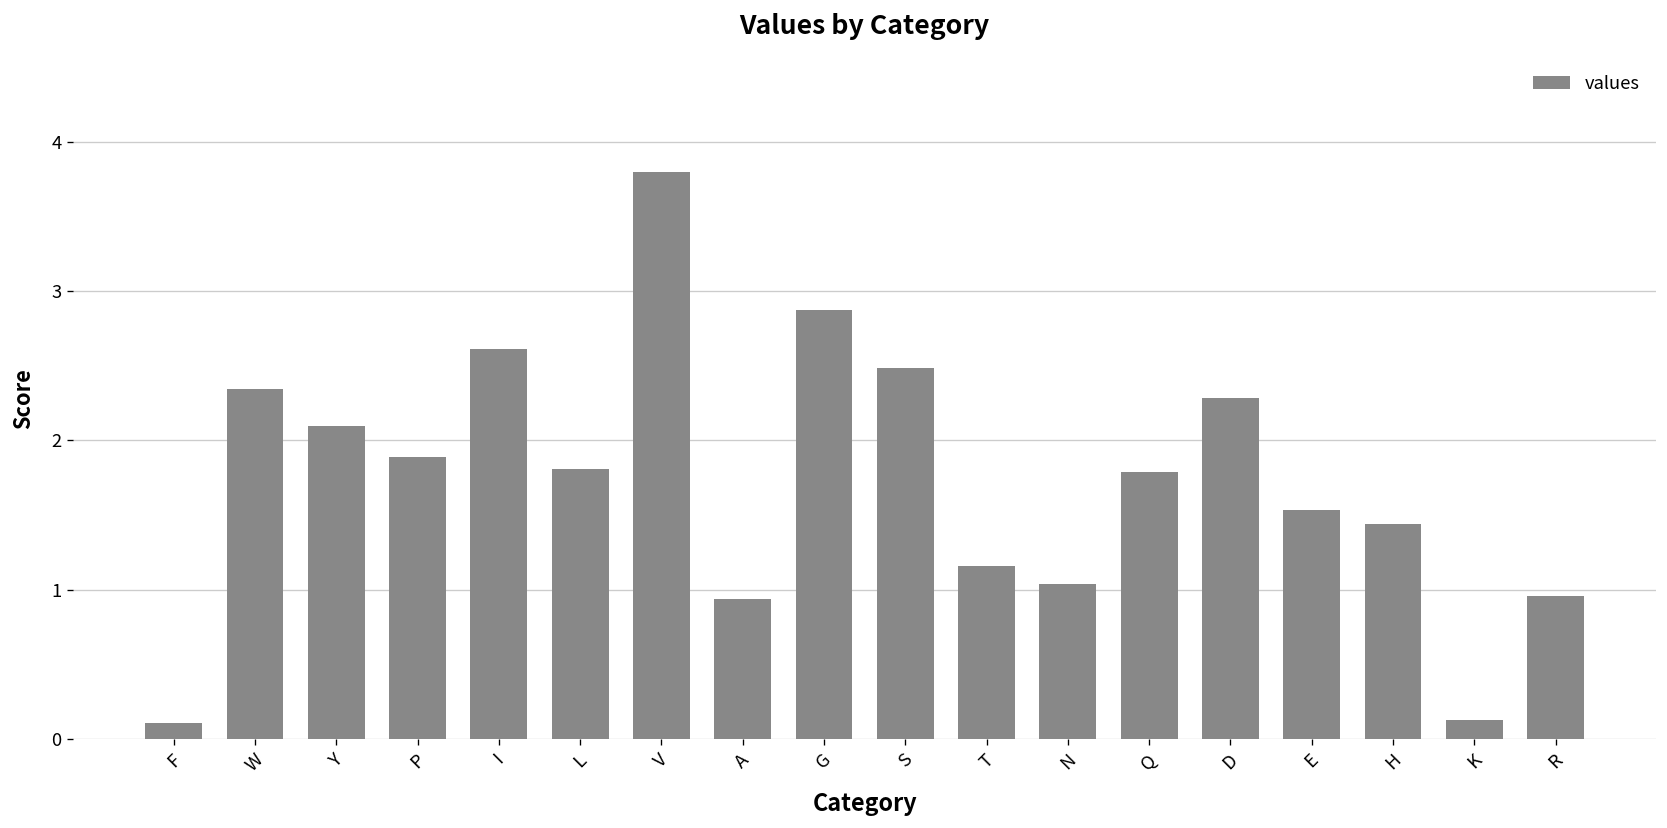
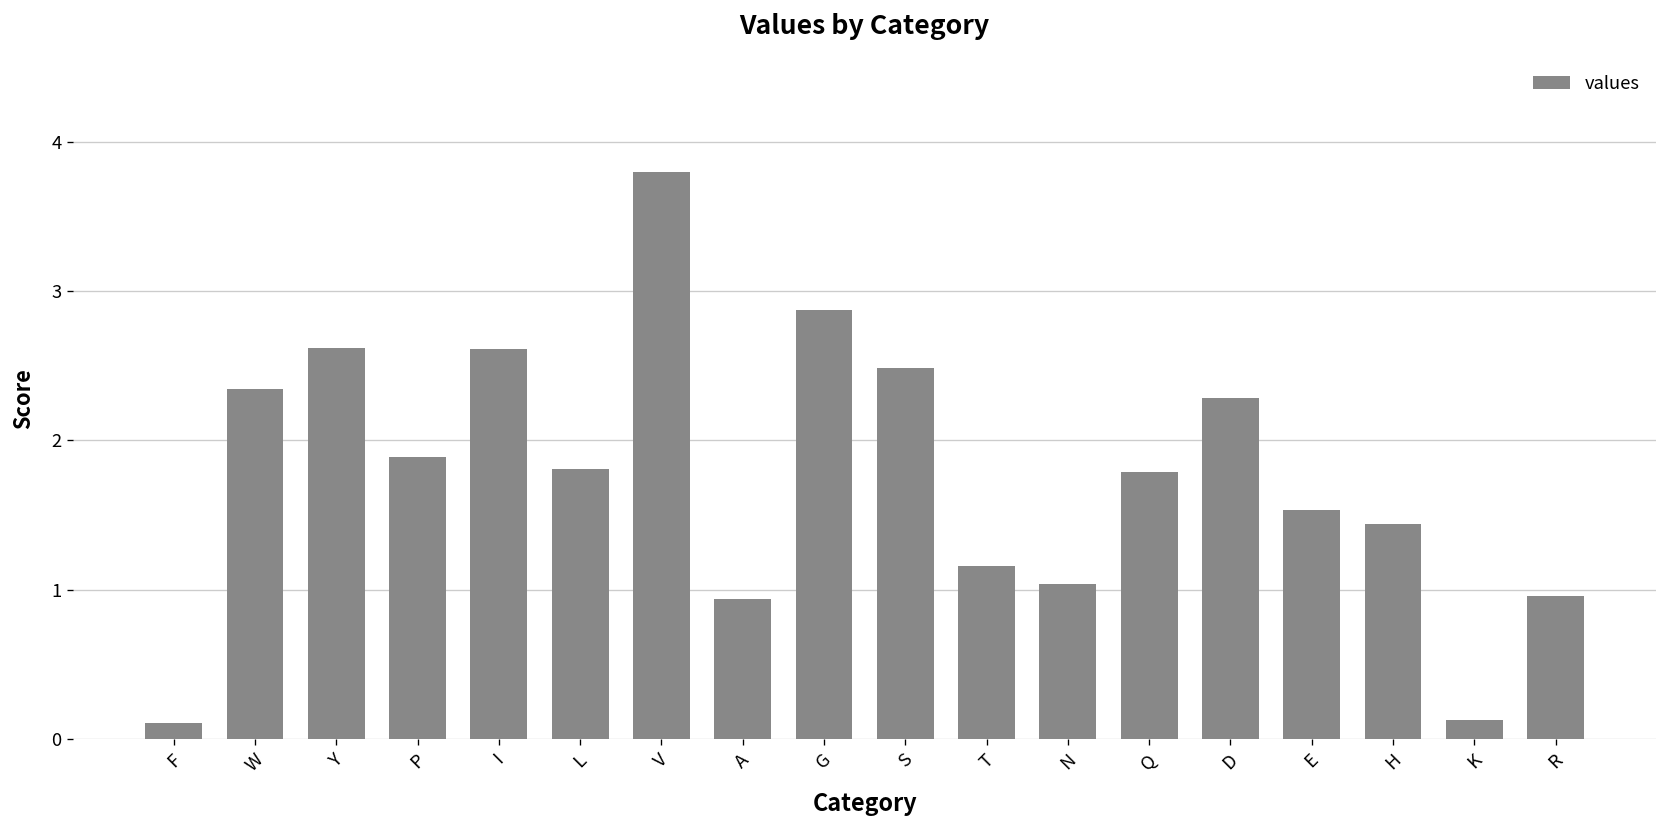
Y: 2.10 -> 2.62
